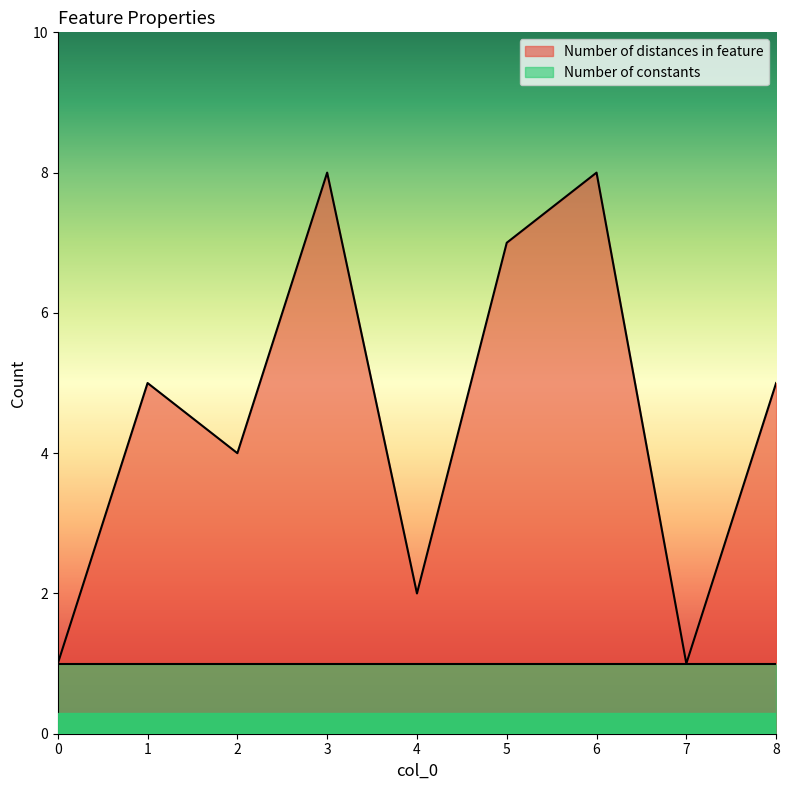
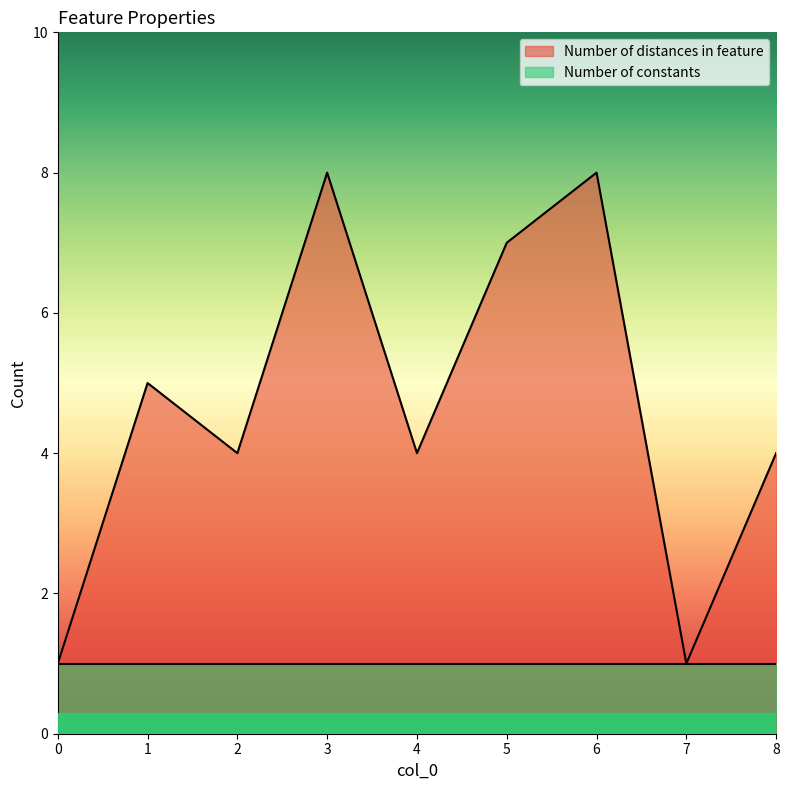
Number of distances in feature, 4: 2 -> 4
Number of distances in feature, 8: 5 -> 4
